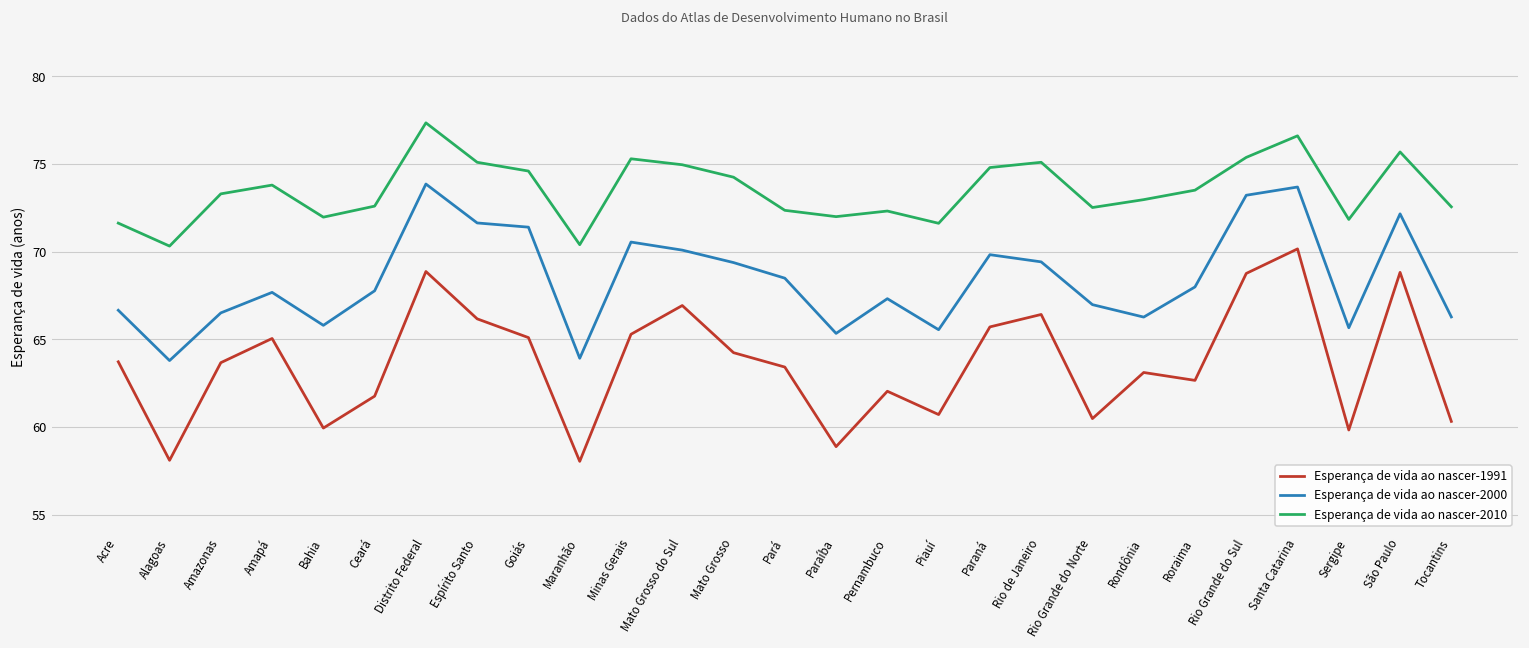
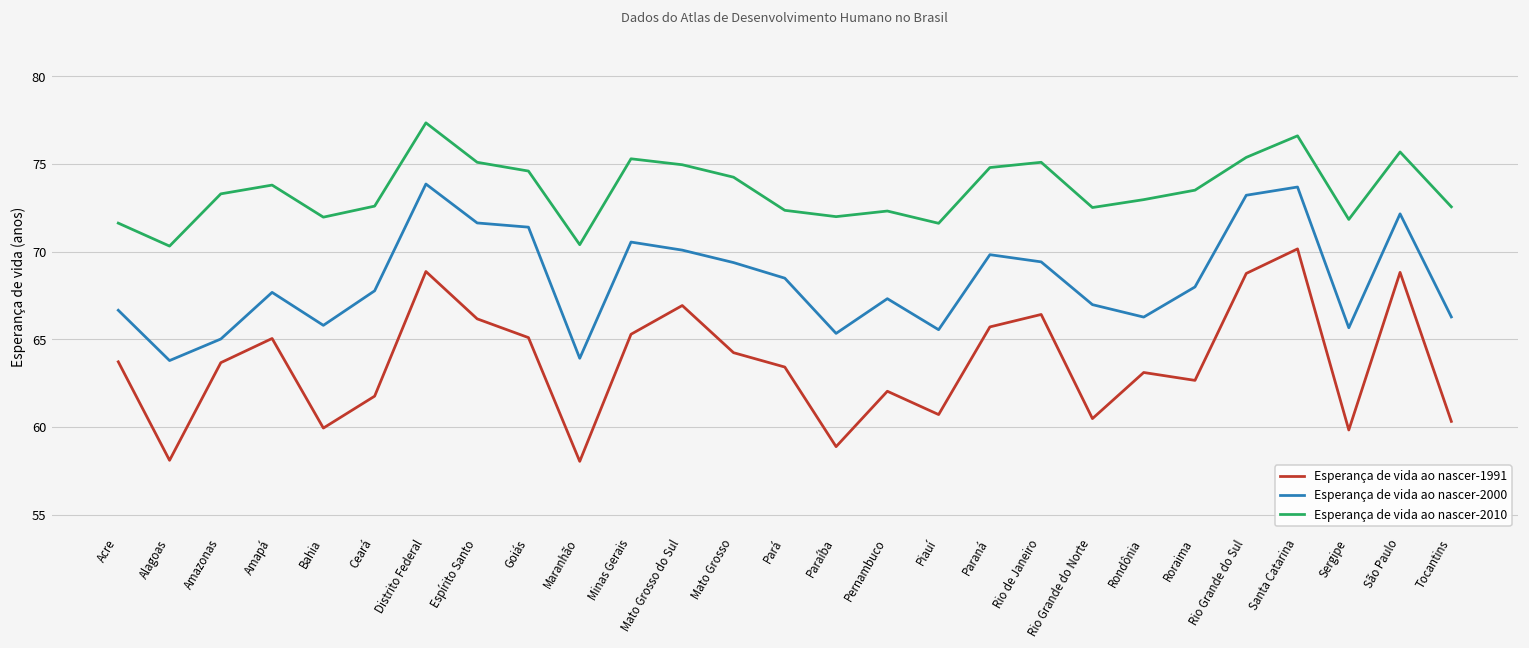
Esperança de vida ao nascer-2000, Amazonas: 66.5 -> 65.0
